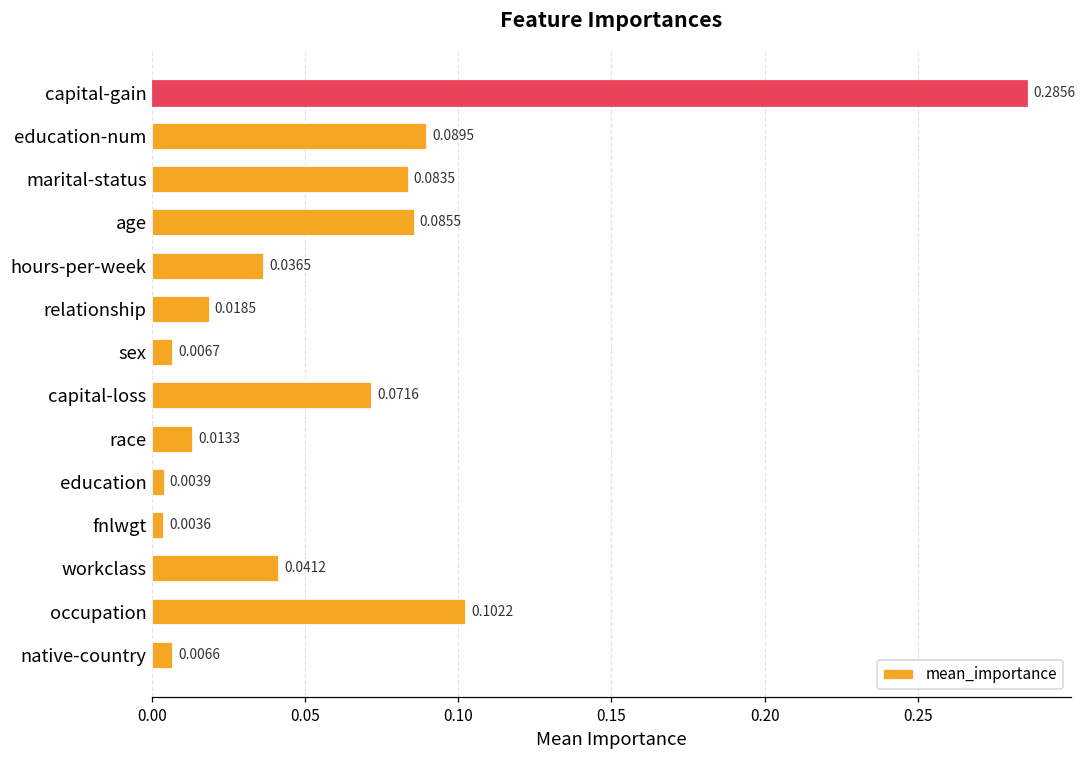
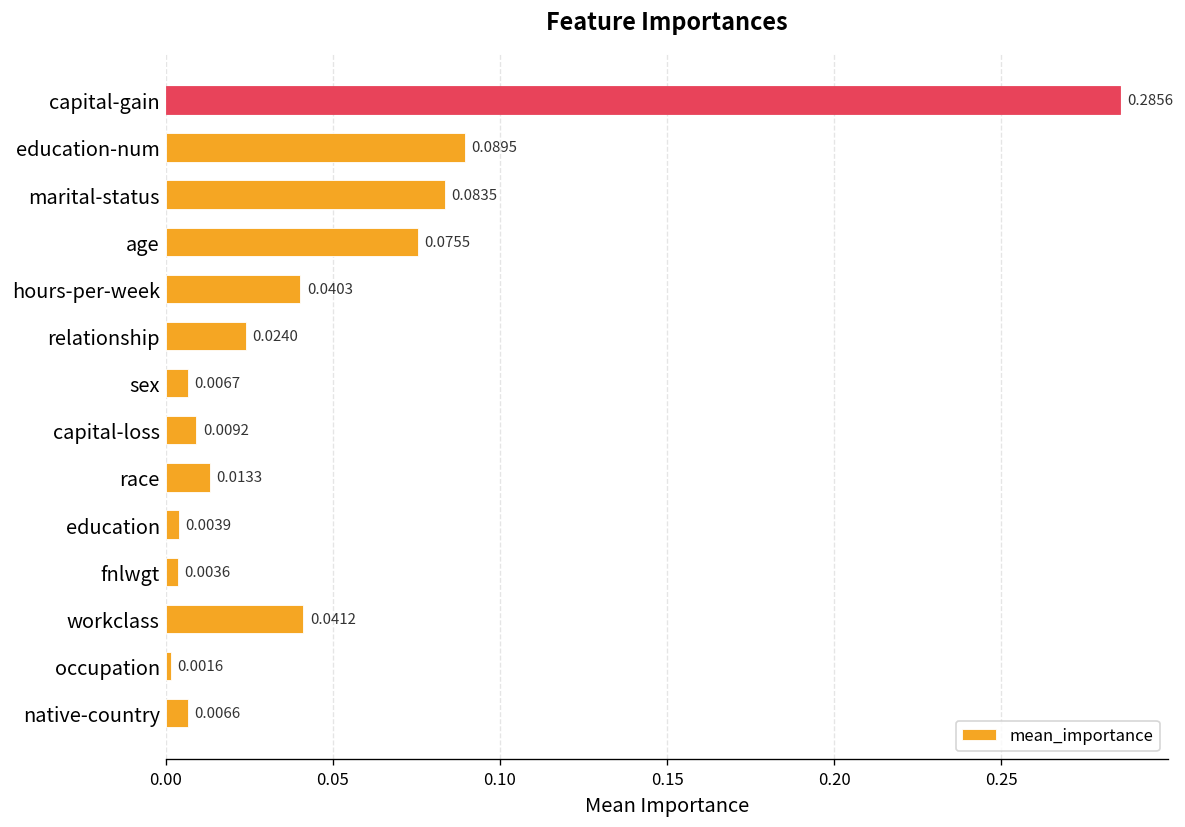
age: 0.0855 -> 0.0755
hours-per-week: 0.0365 -> 0.0403
relationship: 0.0185 -> 0.0240
capital-loss: 0.0716 -> 0.0092
occupation: 0.1022 -> 0.0016
